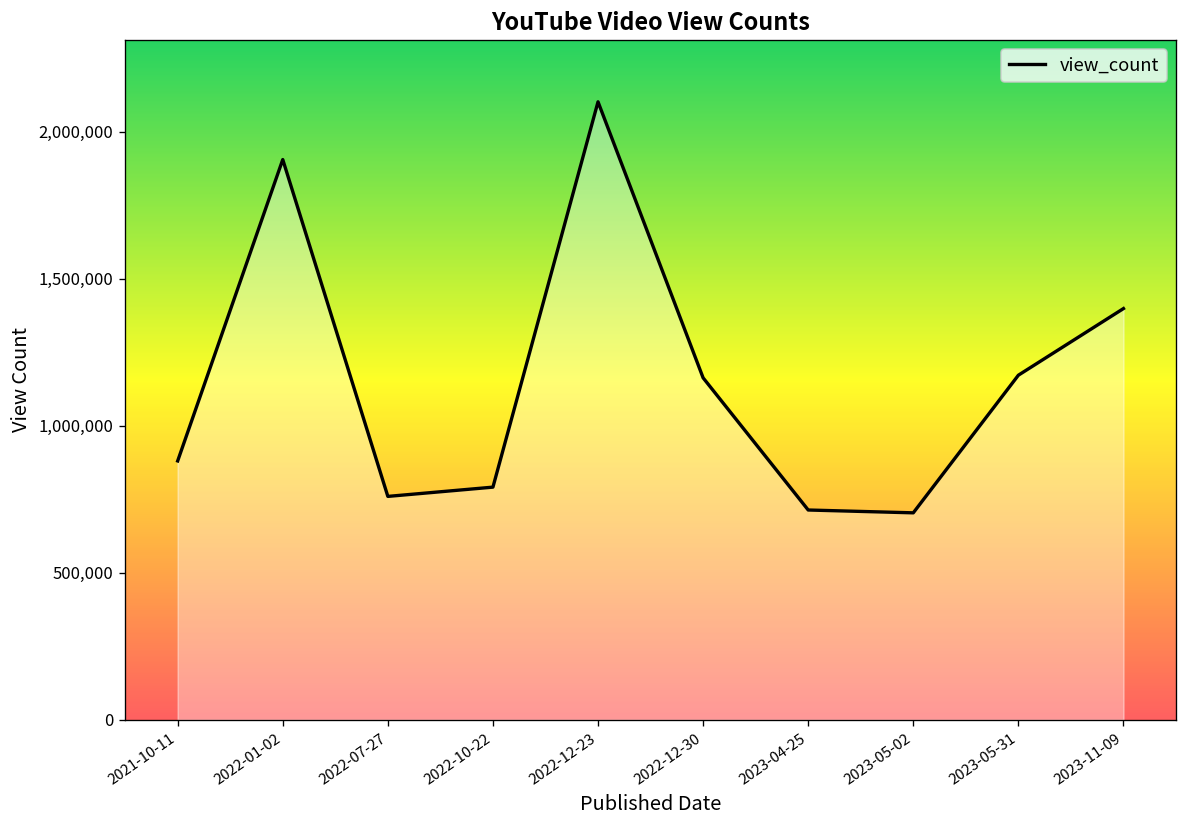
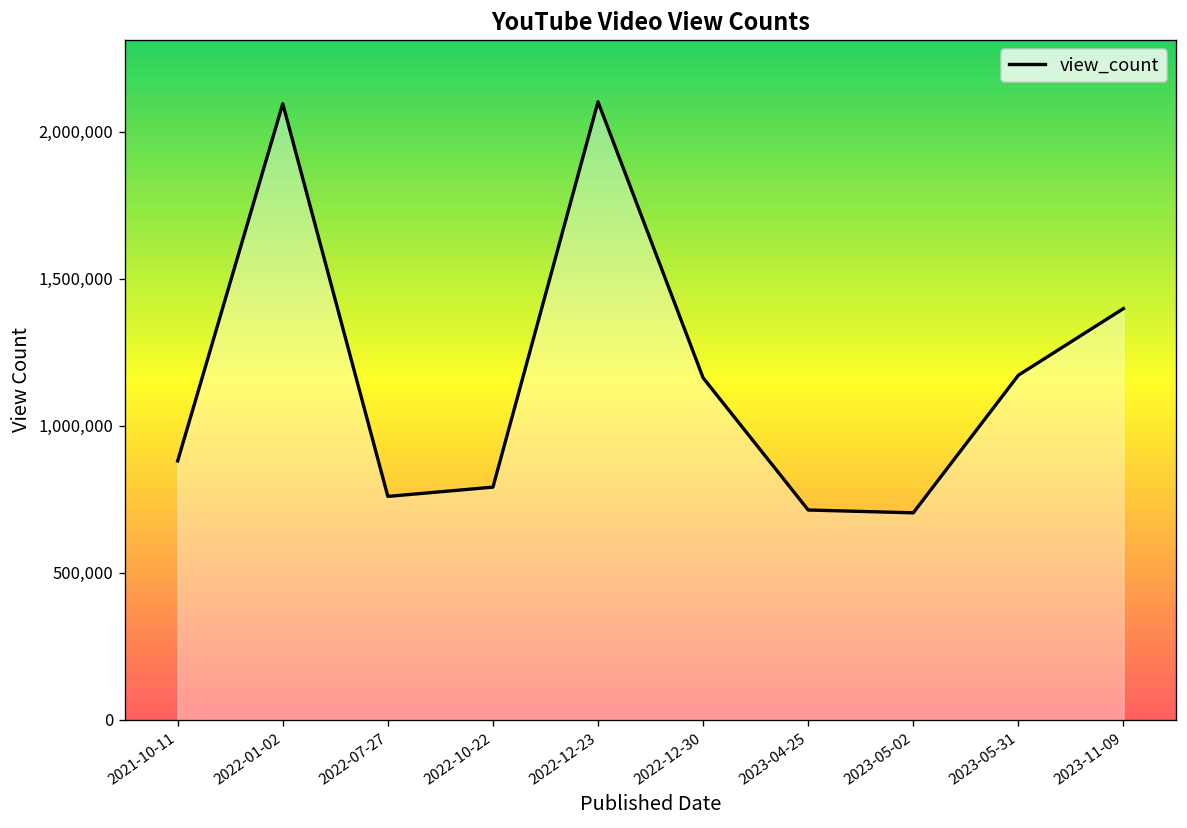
2022-01-02: 1,910,000 -> 2,100,000
